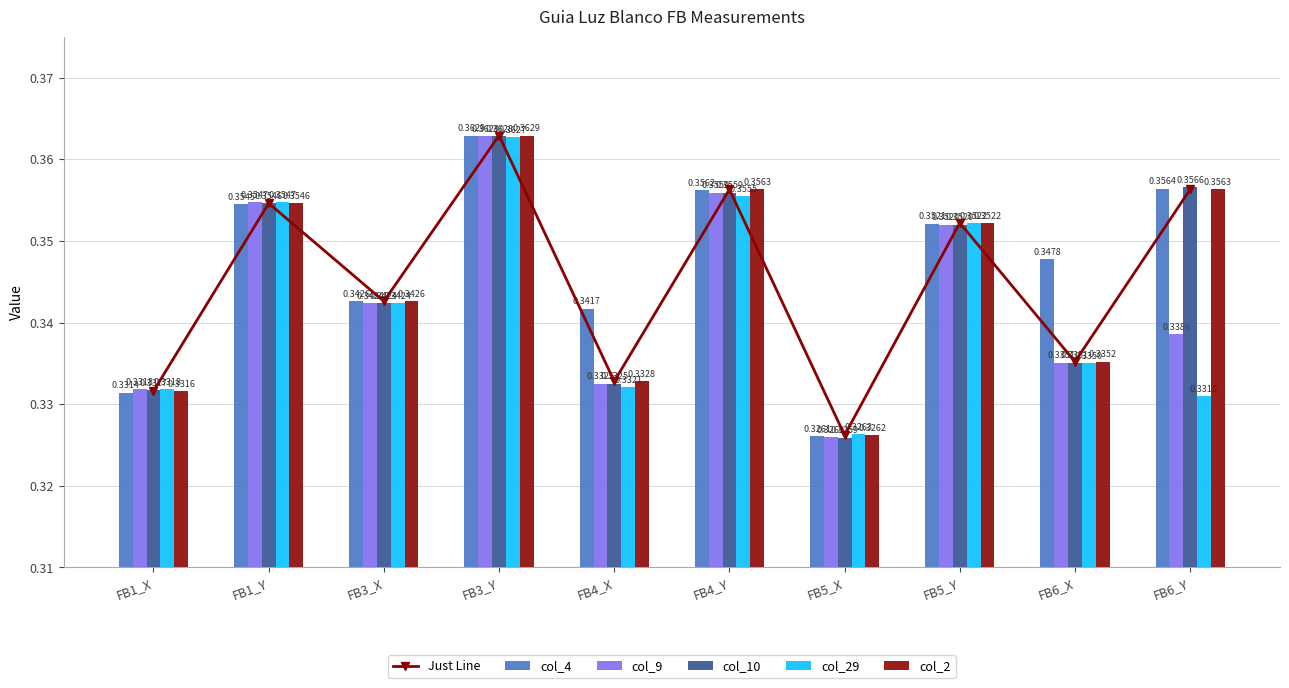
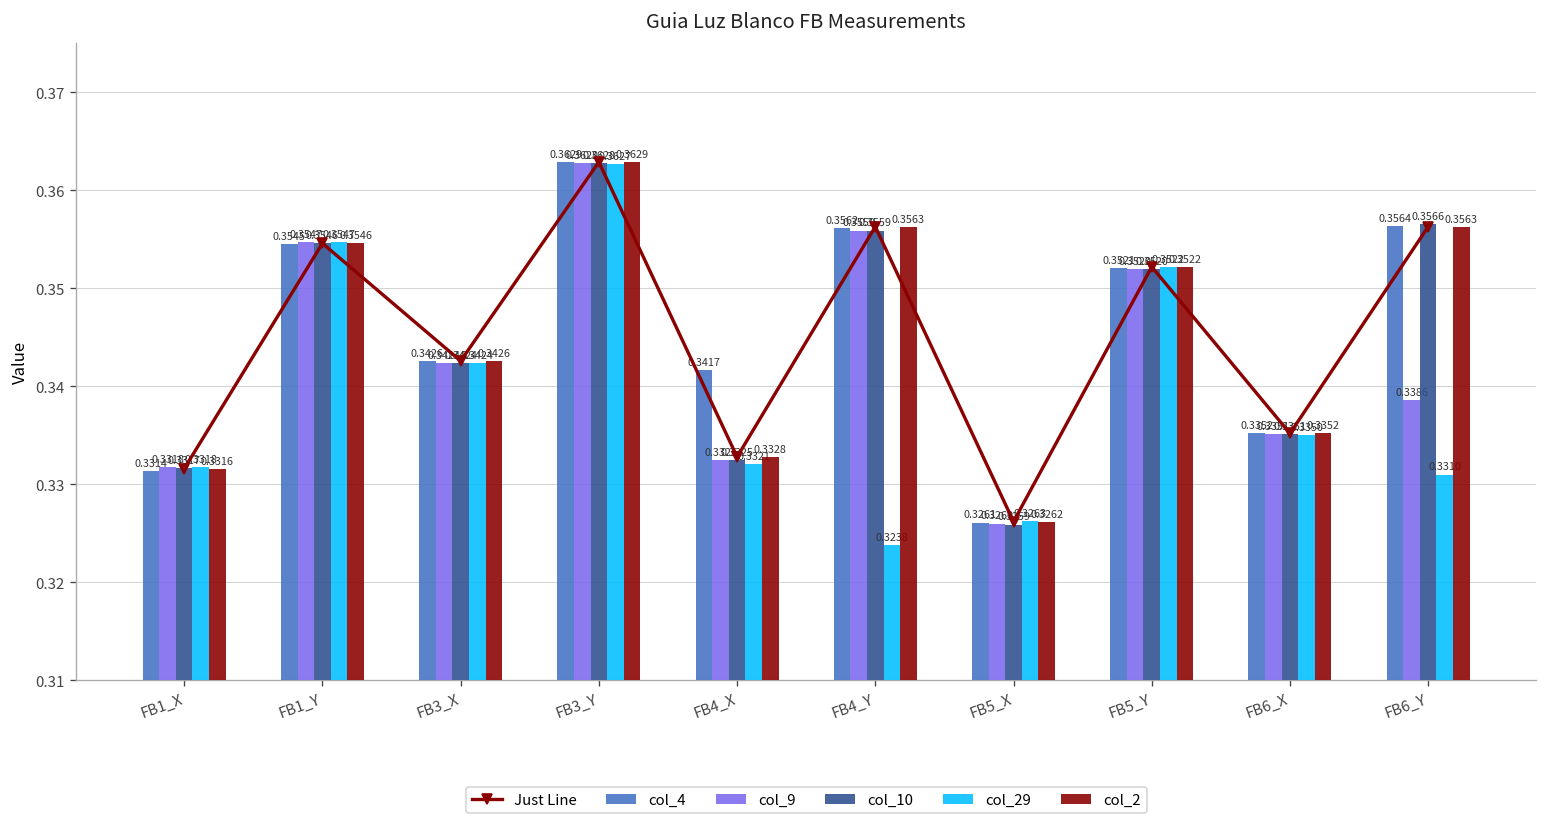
col_29, FB4_Y: 0.3555 -> 0.3238
col_4, FB6_X: 0.3478 -> 0.3352
